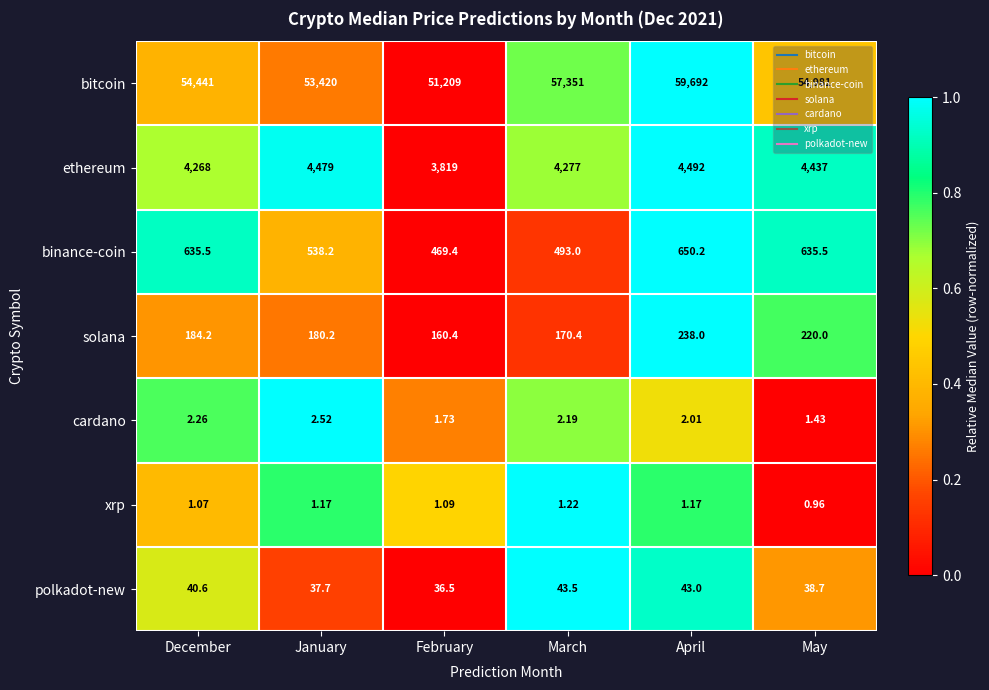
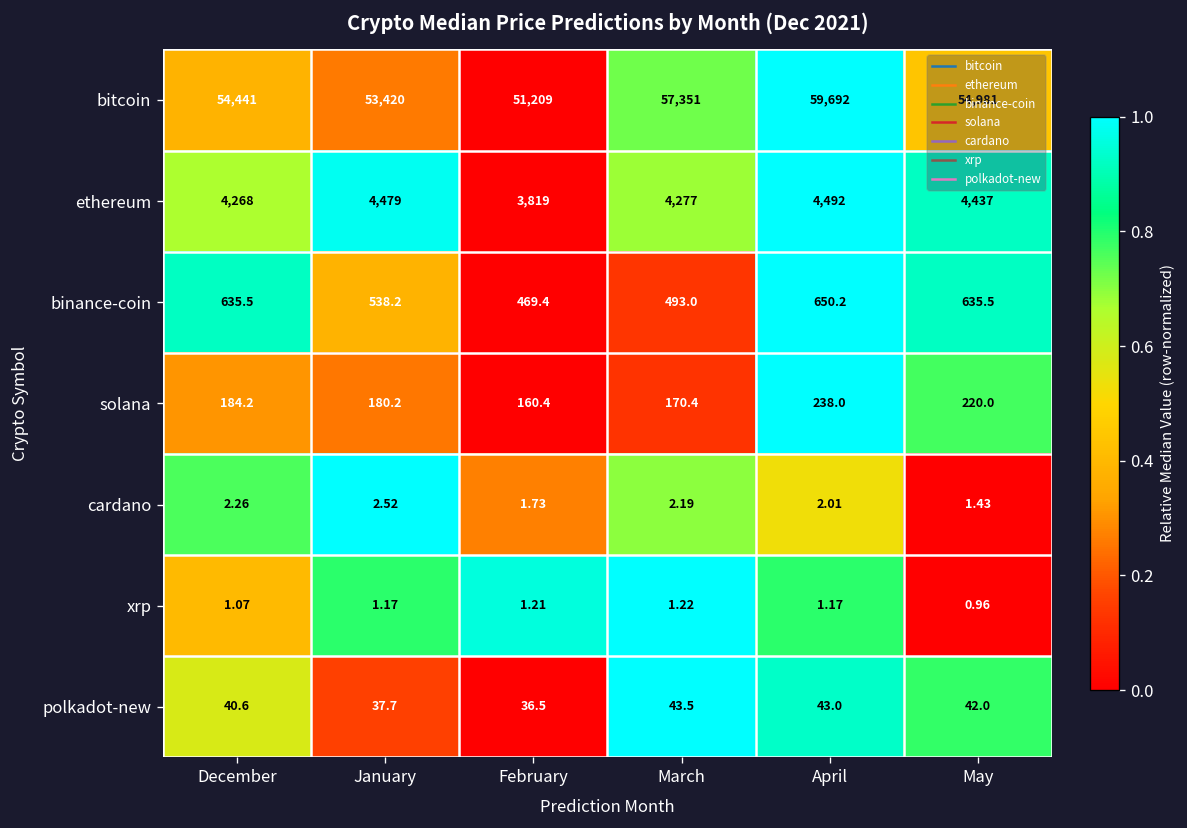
xrp, February: 1.09 -> 1.21
polkadot-new, May: 38.7 -> 42.0
